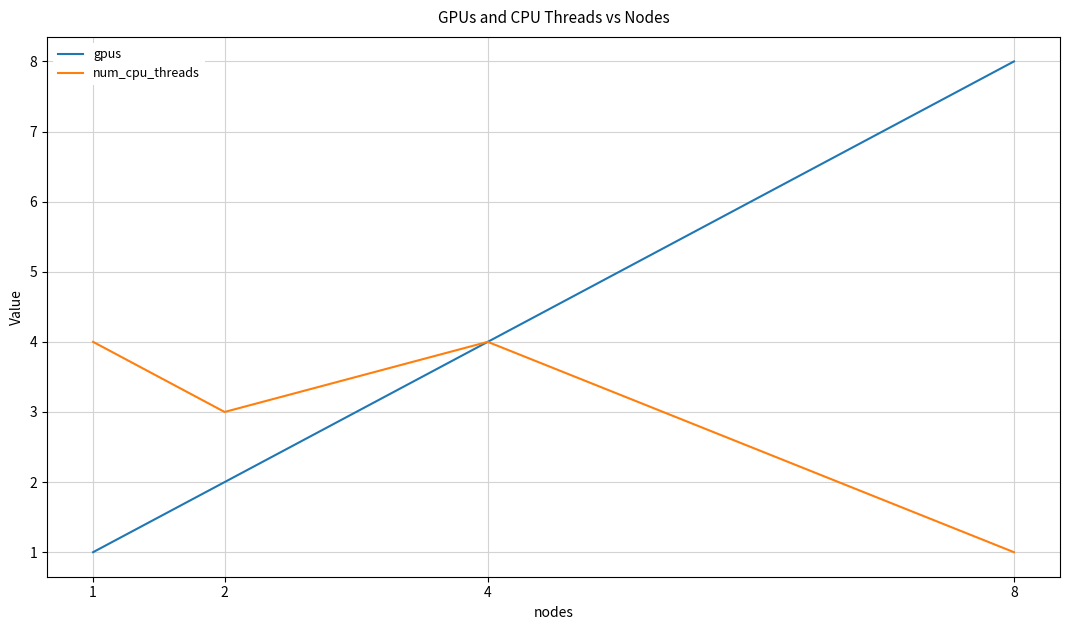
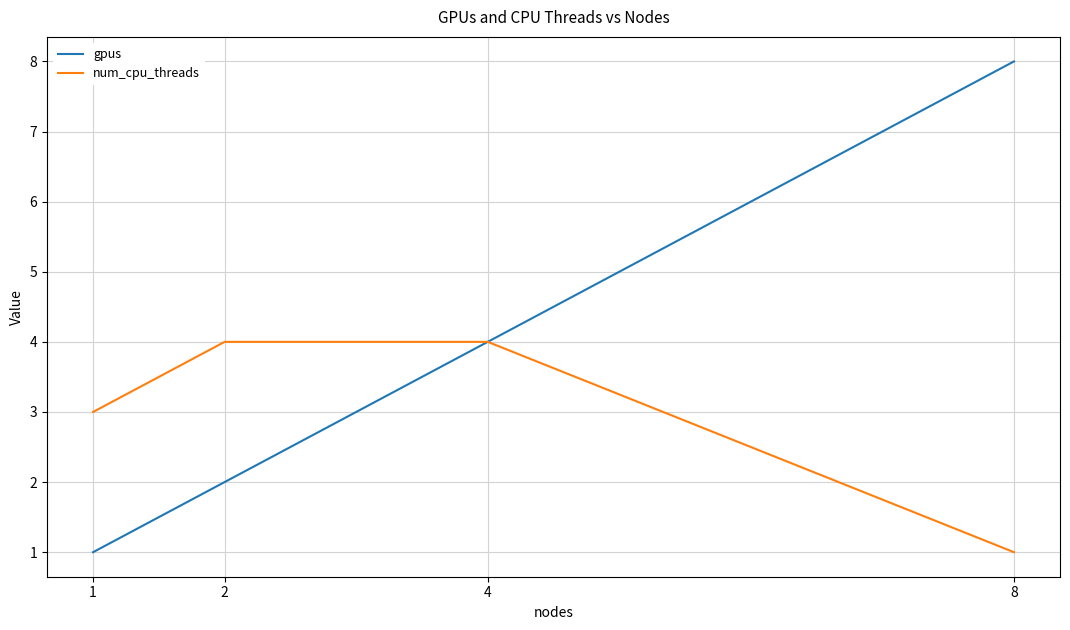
num_cpu_threads, 1: 4 -> 3
num_cpu_threads, 2: 3 -> 4
